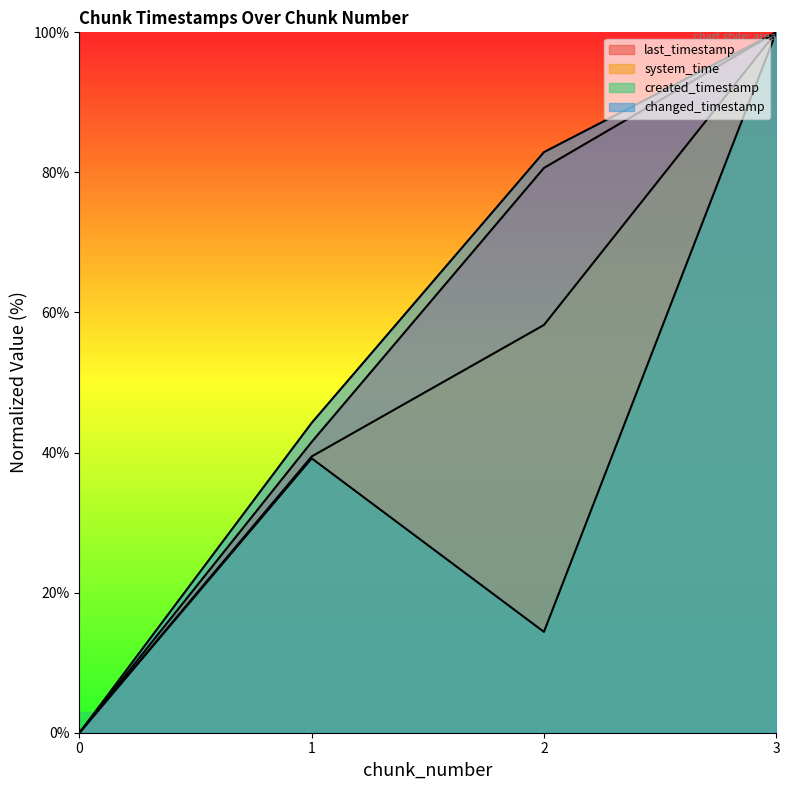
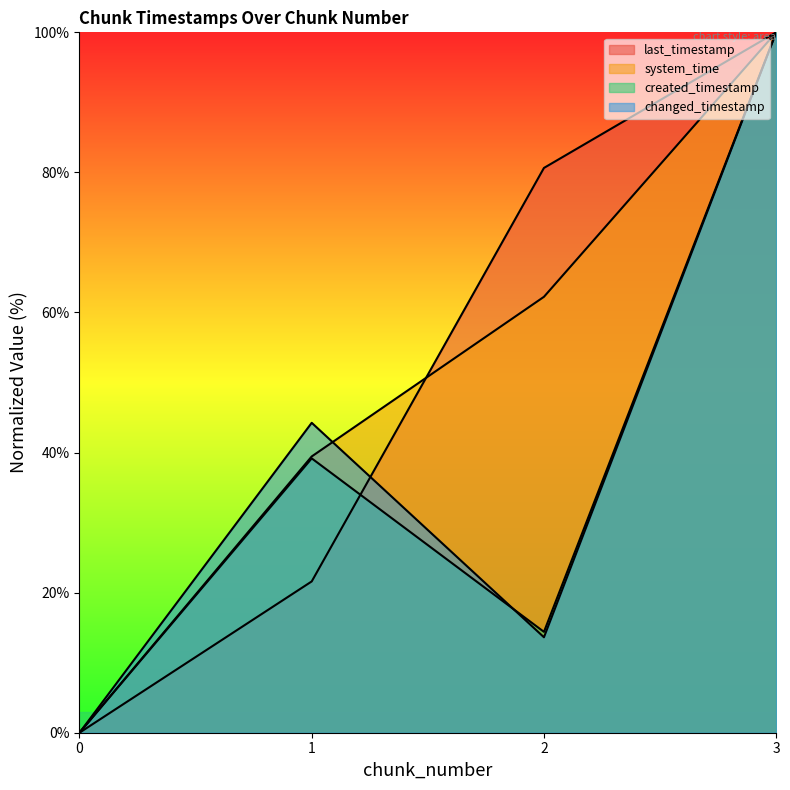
last_timestamp, 1: 42% -> 22%
system_time, 2: 58% -> 62%
changed_timestamp, 2: 83% -> 14%
